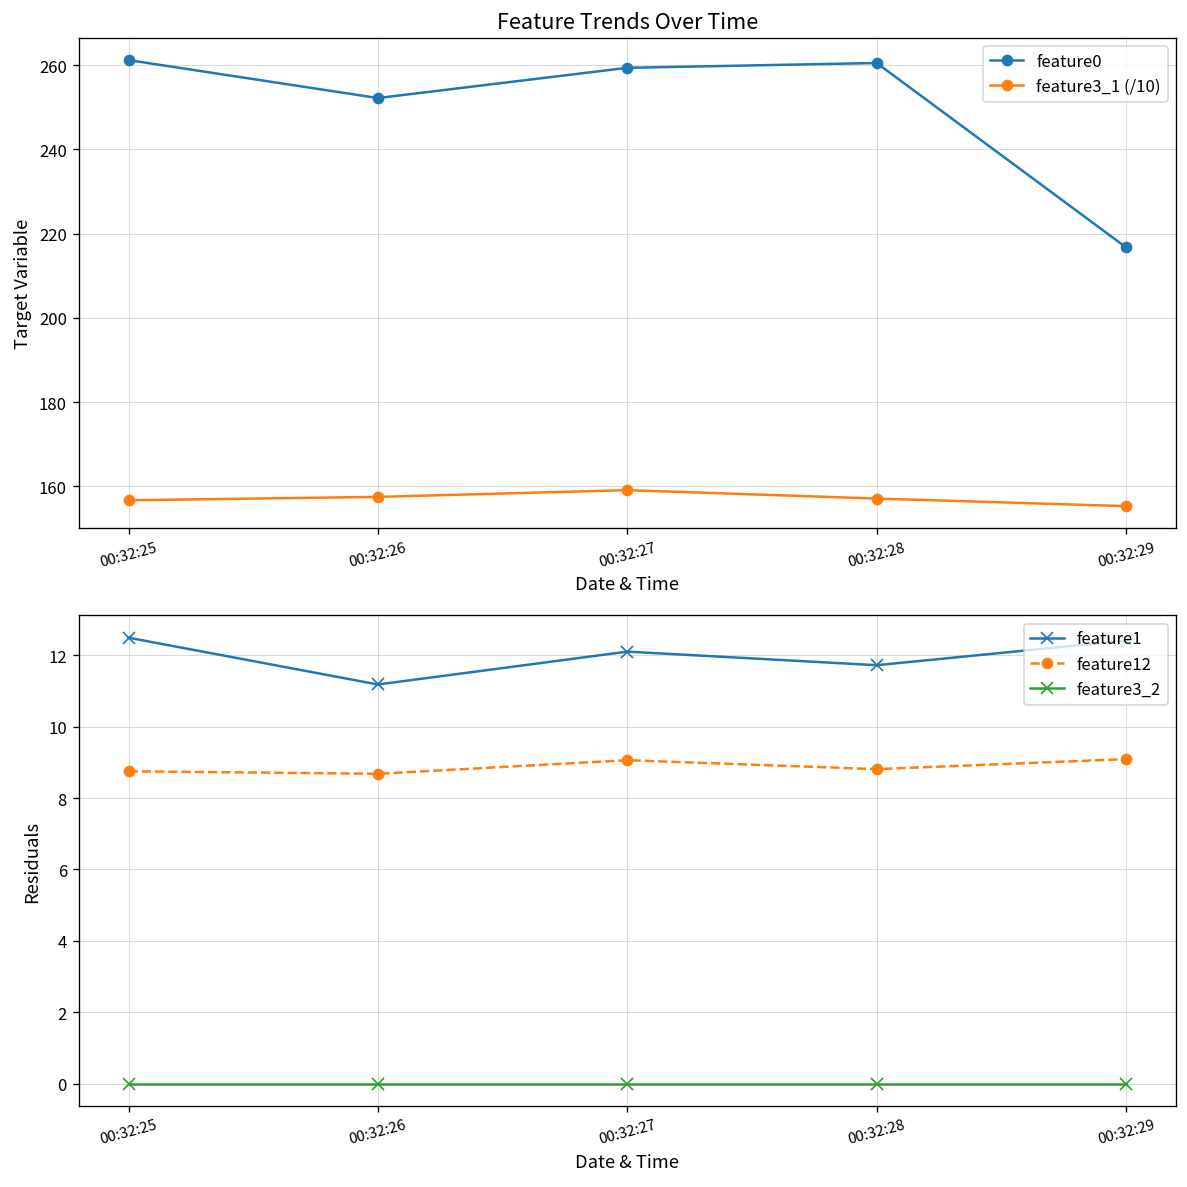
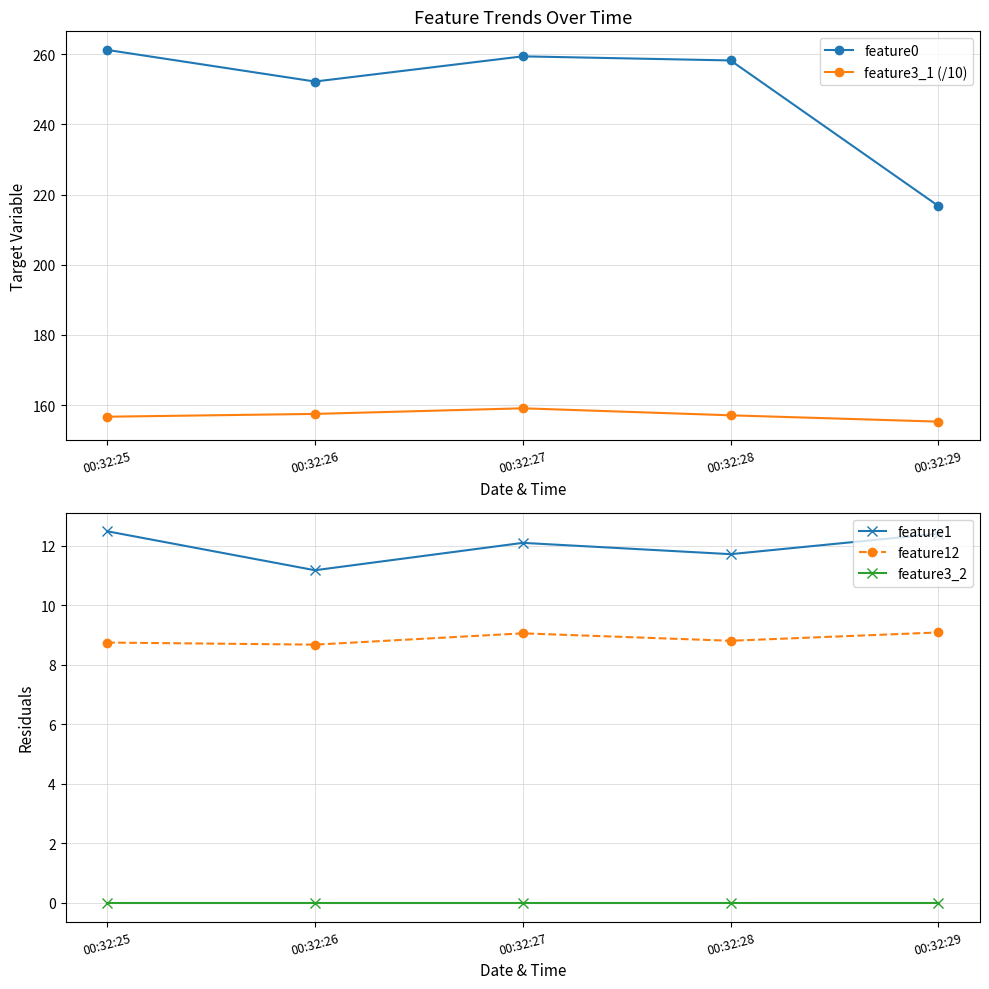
Feature Trends Over Time, feature0, 00:32:28: 261 -> 258
